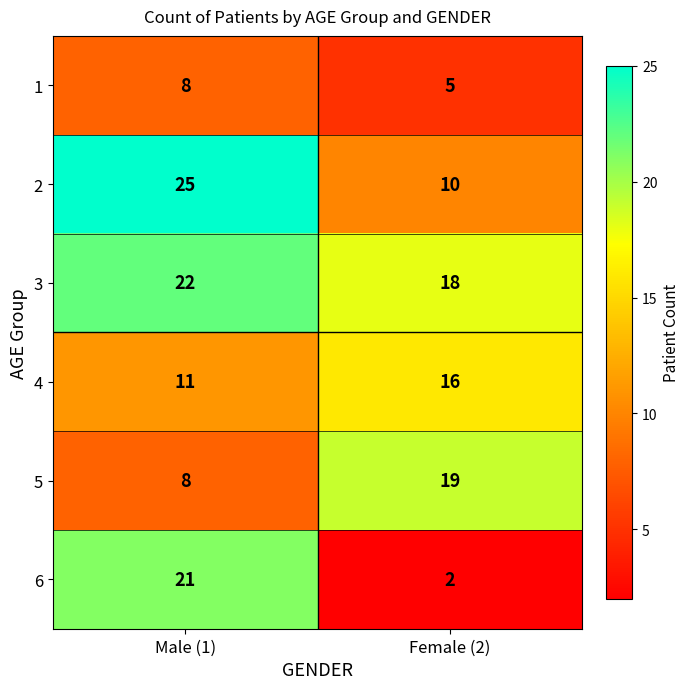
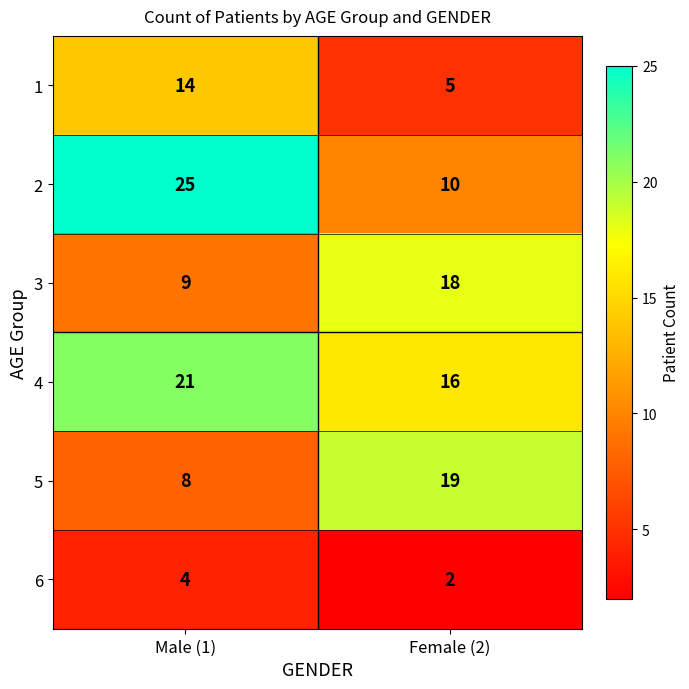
1, Male (1): 8 -> 14
3, Male (1): 22 -> 9
4, Male (1): 11 -> 21
6, Male (1): 21 -> 4
